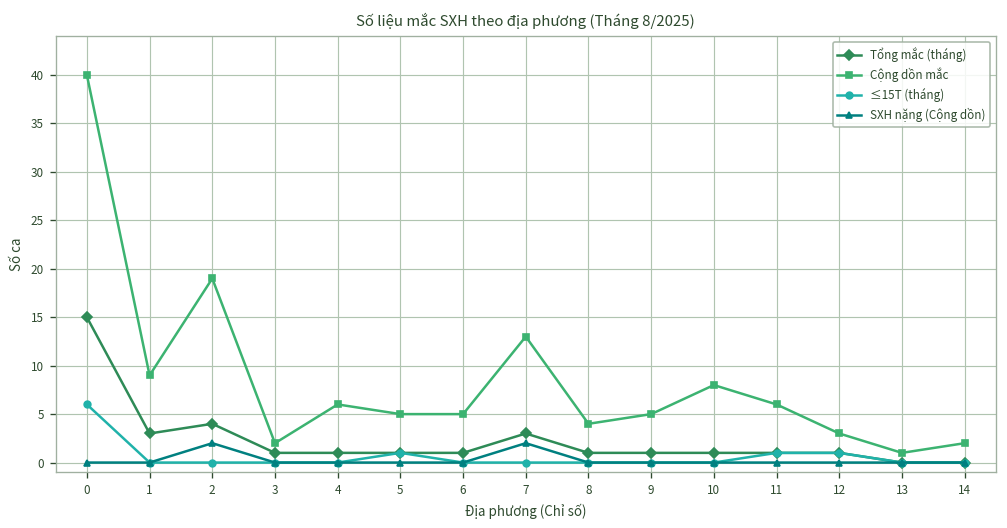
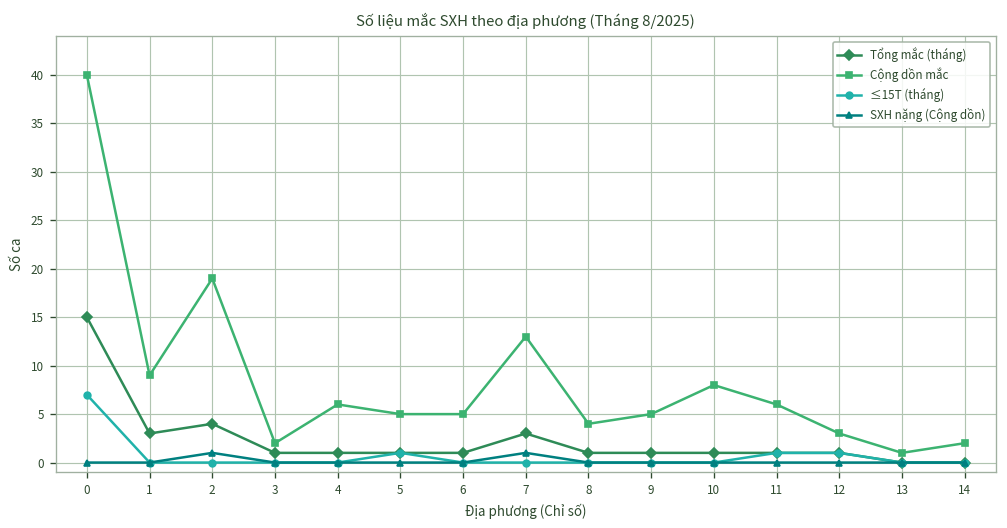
≤15T (tháng), 0: 6 -> 7
SXH nặng (Cộng dồn), 2: 2 -> 1
SXH nặng (Cộng dồn), 7: 2 -> 1
